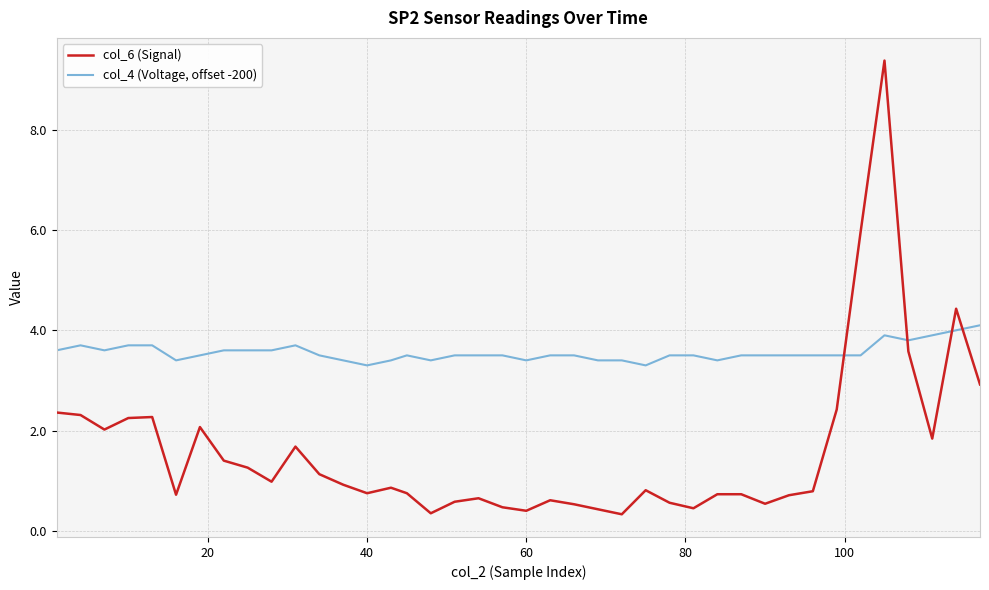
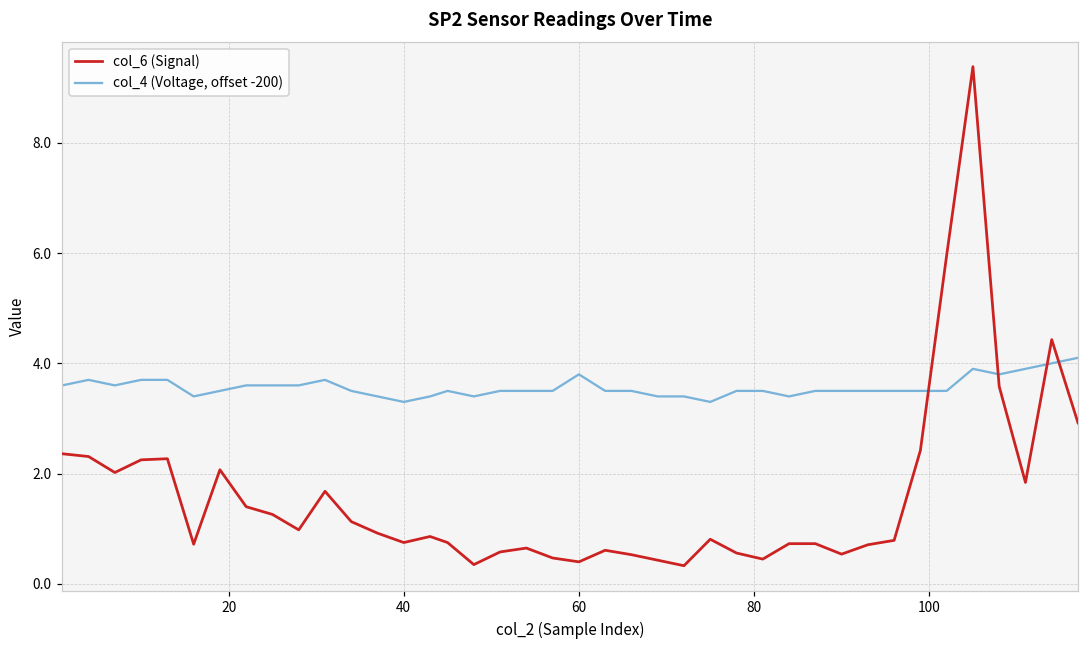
col_4 (Voltage, offset -200), 60: 3.4 -> 3.8
